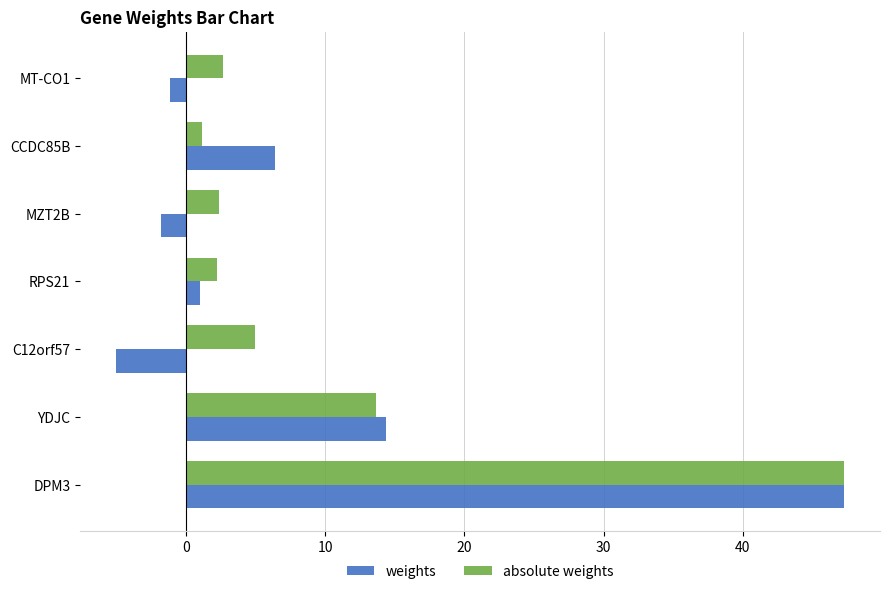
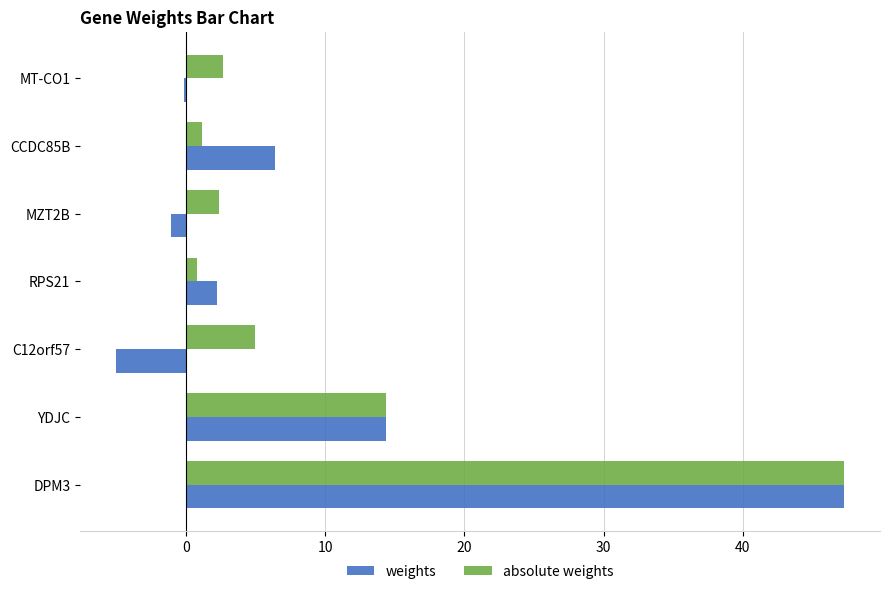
weights, MT-CO1: -1.1 -> -0.1
weights, MZT2B: -1.8 -> -1.0
absolute weights, RPS21: 2.2 -> 0.8
weights, RPS21: 1.0 -> 2.2
absolute weights, YDJC: 13.6 -> 14.3
